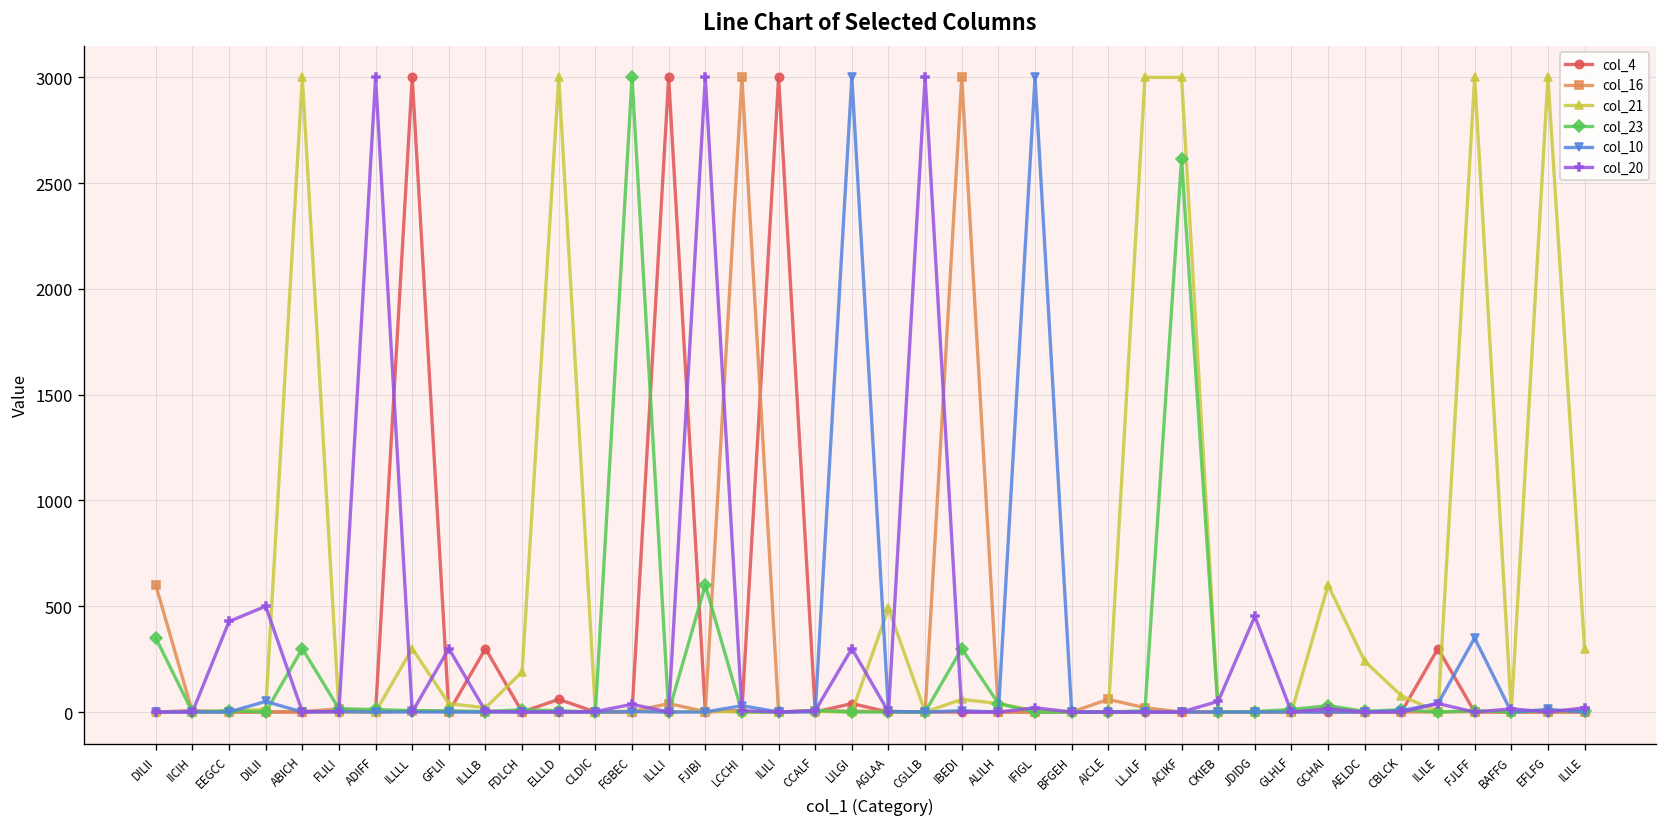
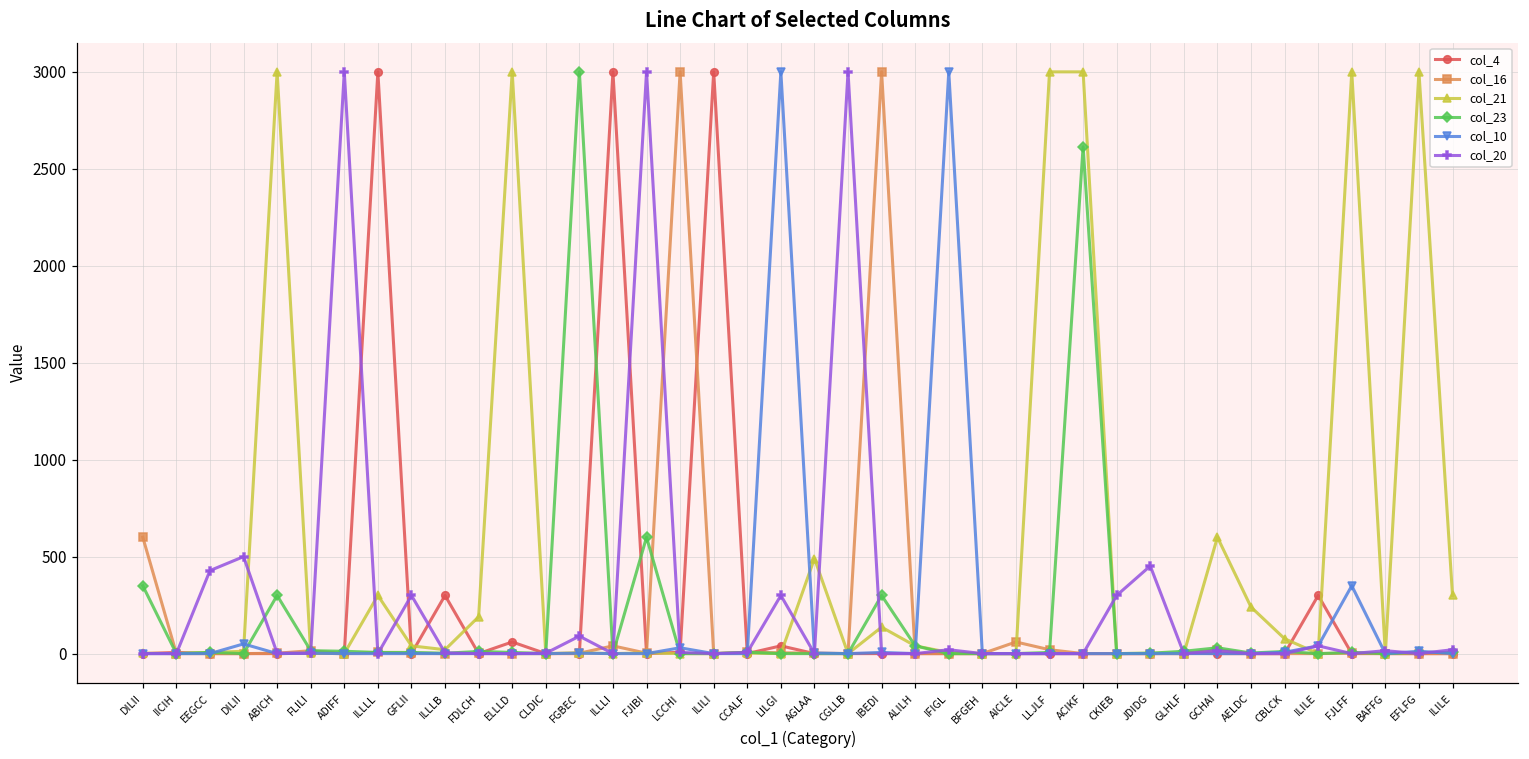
col_20, FGBEC: 40 -> 90
col_21, IBEDI: 60 -> 140
col_20, CKIEB: 50 -> 300
